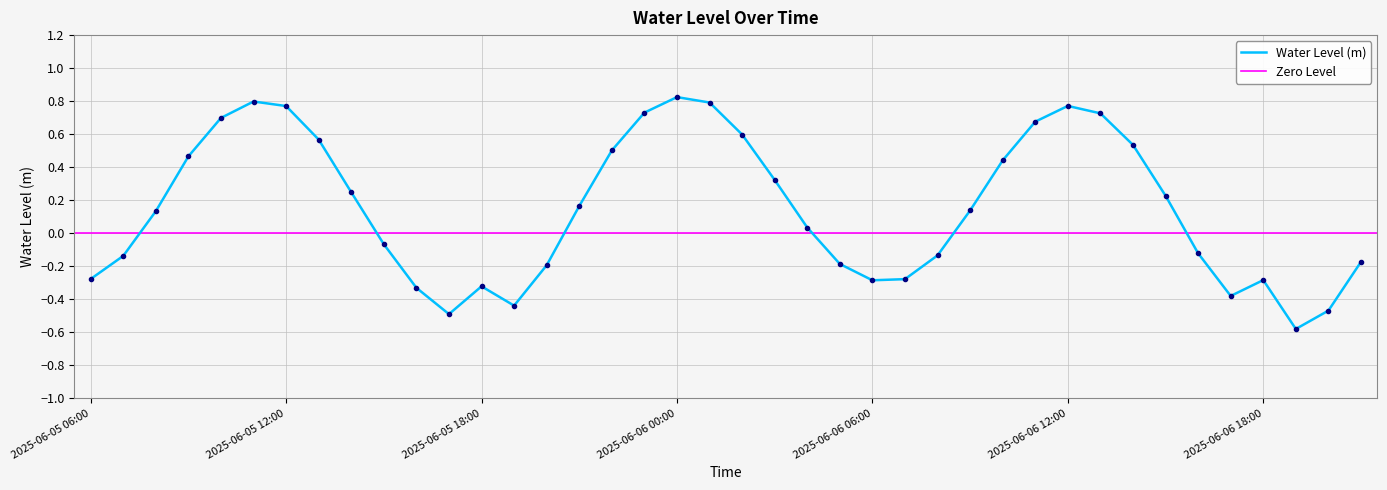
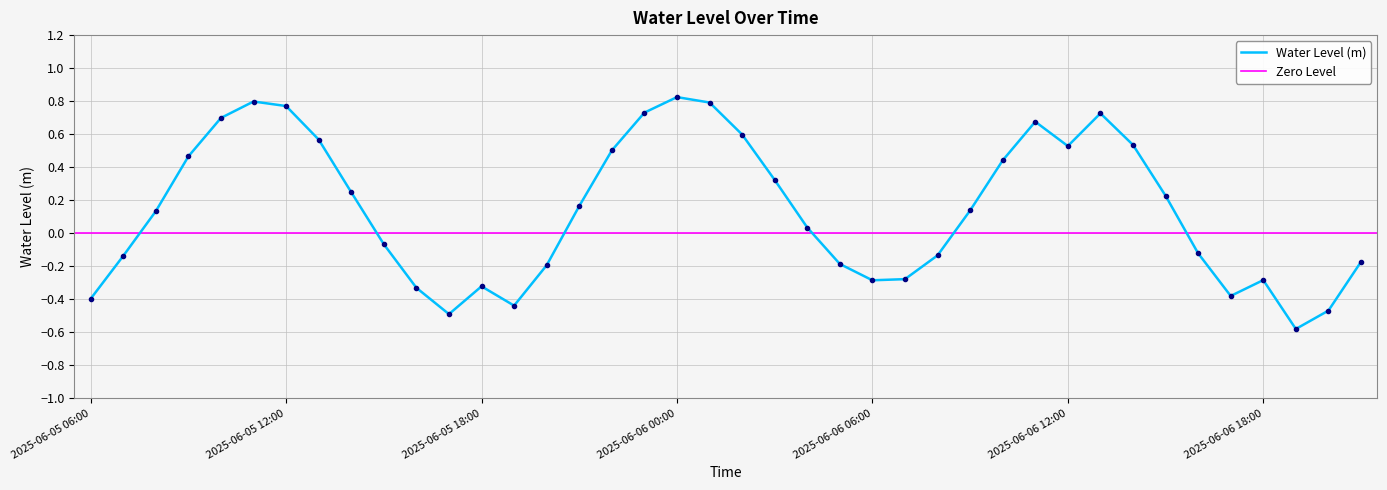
2025-06-05 06:00: -0.28 -> -0.40
2025-06-06 12:00: 0.77 -> 0.53
